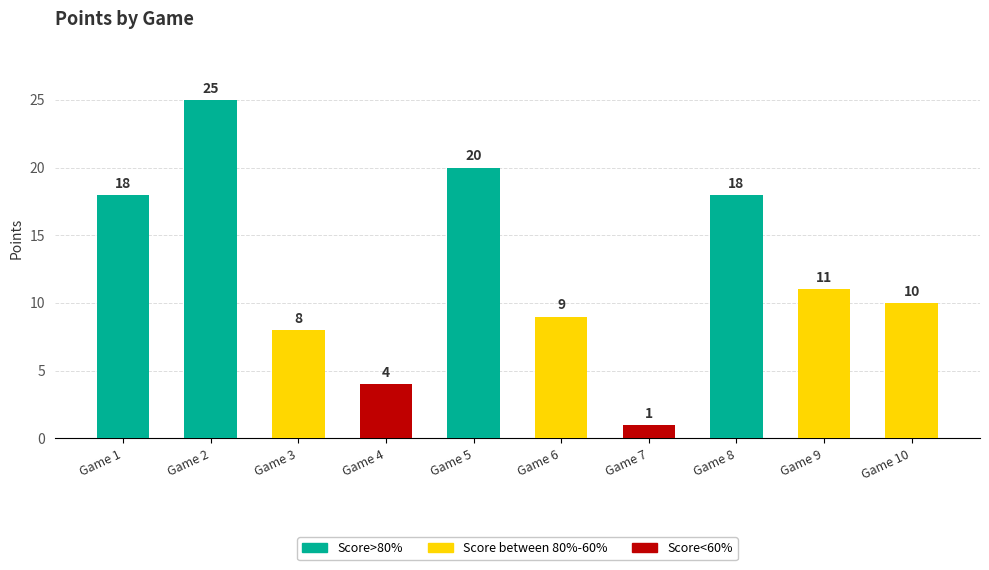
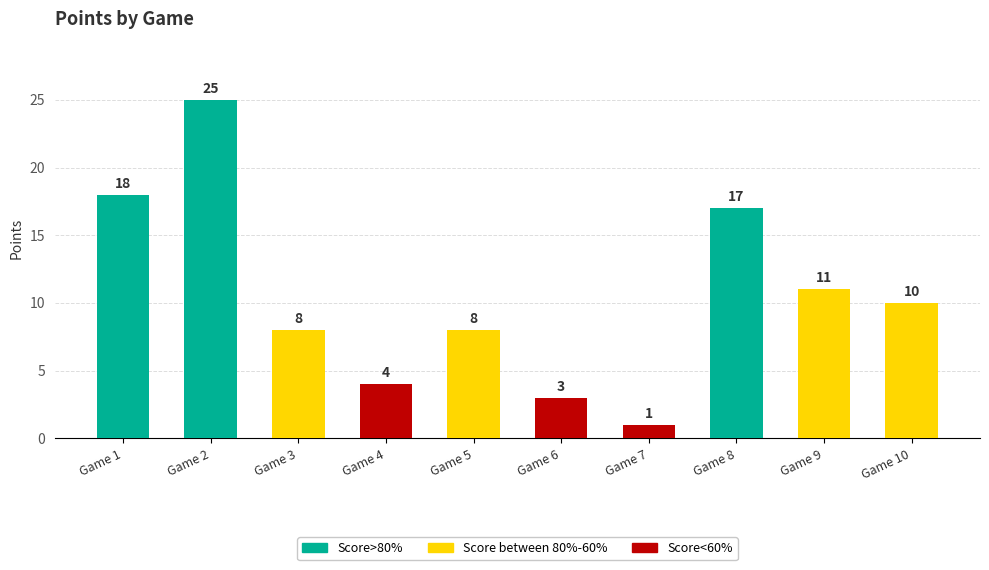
Game 5: 20 -> 8
Game 6: 9 -> 3
Game 8: 18 -> 17
